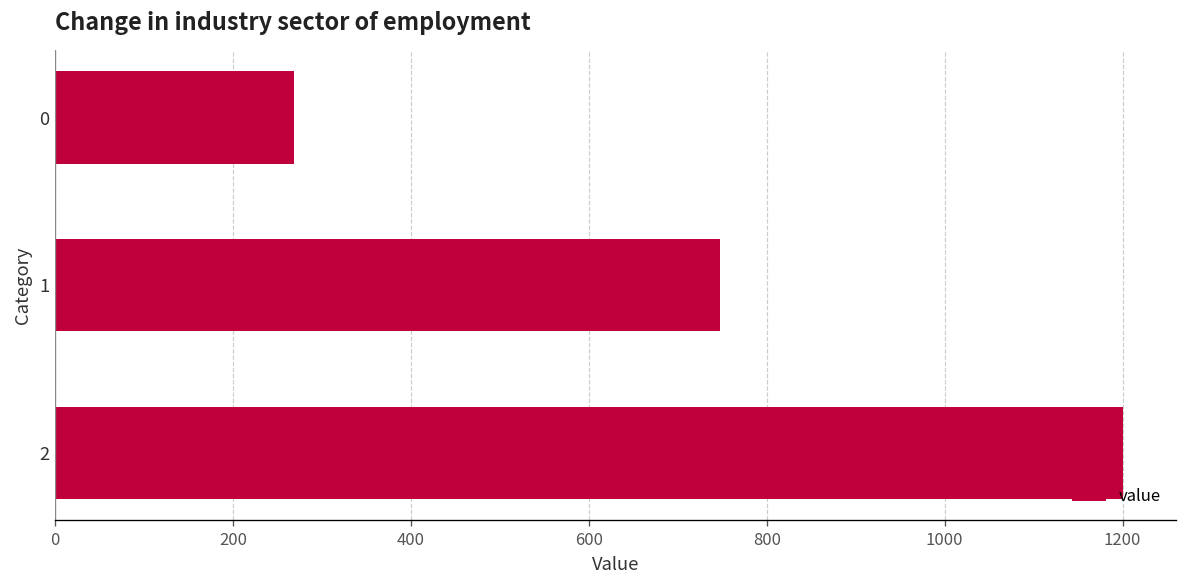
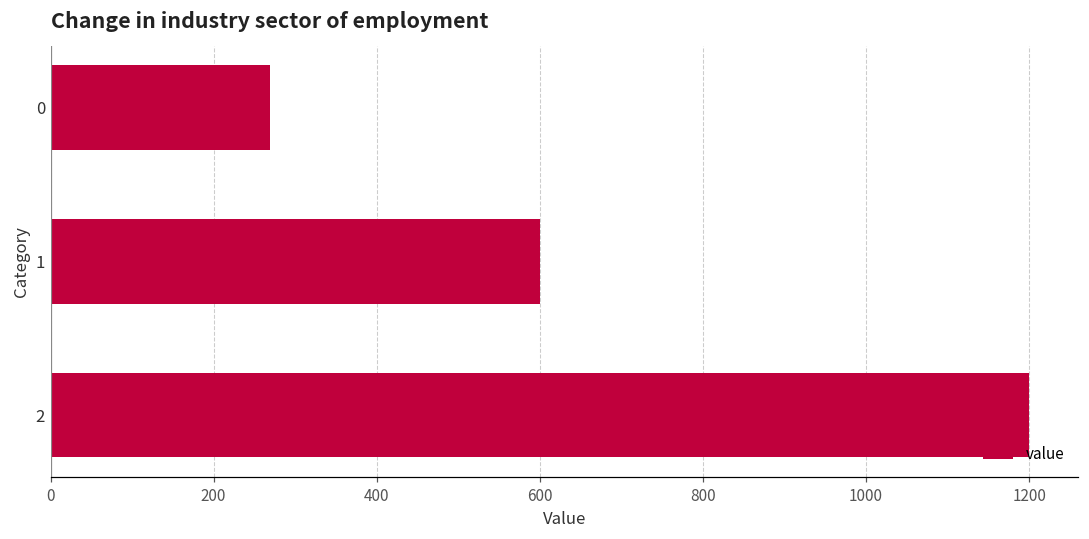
1: 750 -> 600
